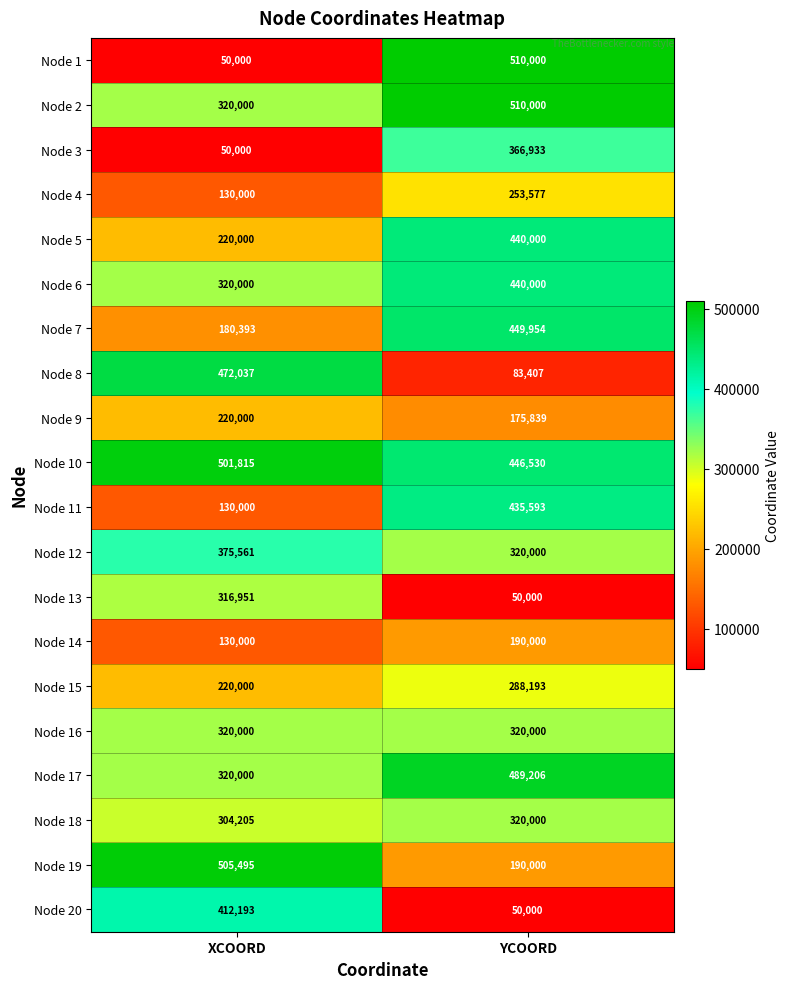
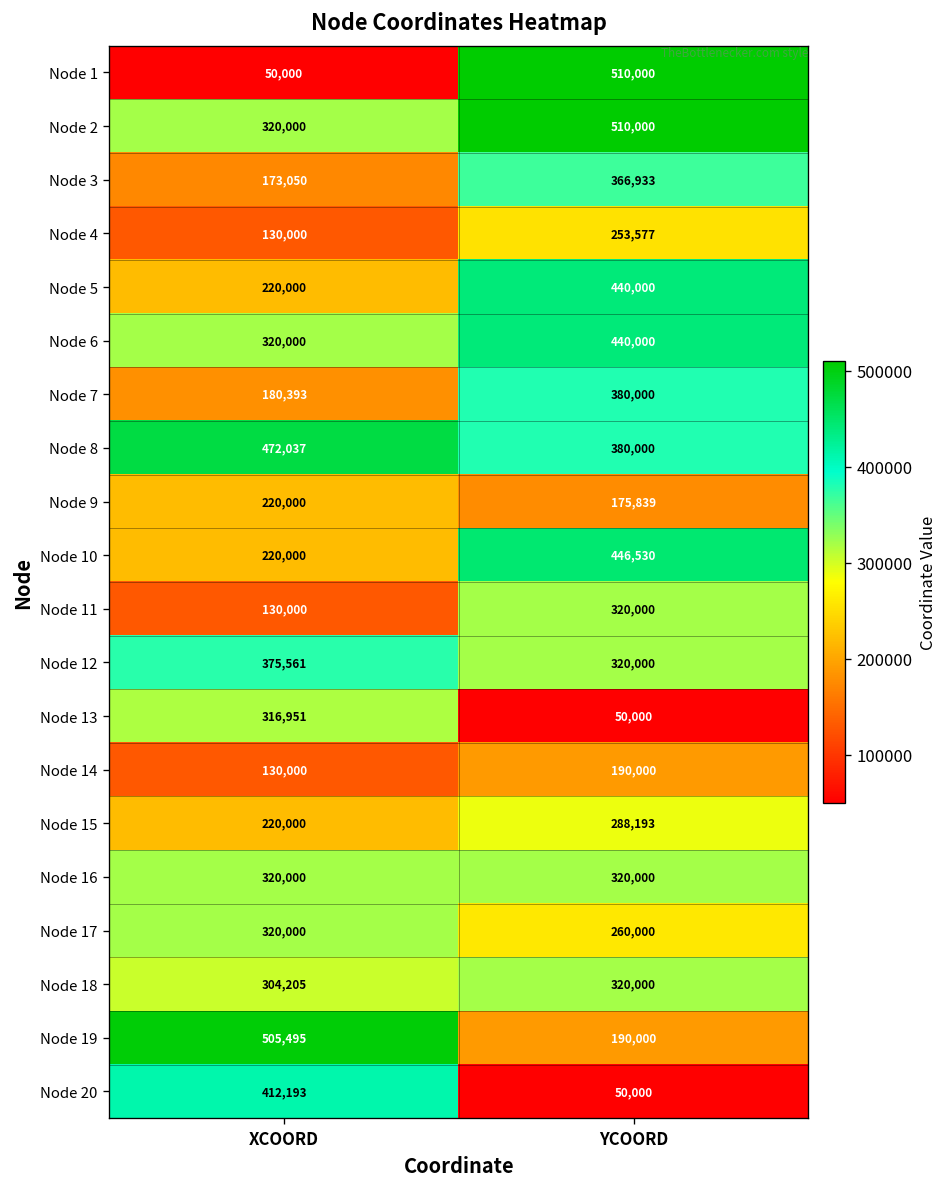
Node 3, XCOORD: 50,000 -> 173,050
Node 7, YCOORD: 449,954 -> 380,000
Node 8, YCOORD: 83,407 -> 380,000
Node 10, XCOORD: 501,815 -> 220,000
Node 11, YCOORD: 435,593 -> 320,000
Node 17, YCOORD: 489,206 -> 260,000
